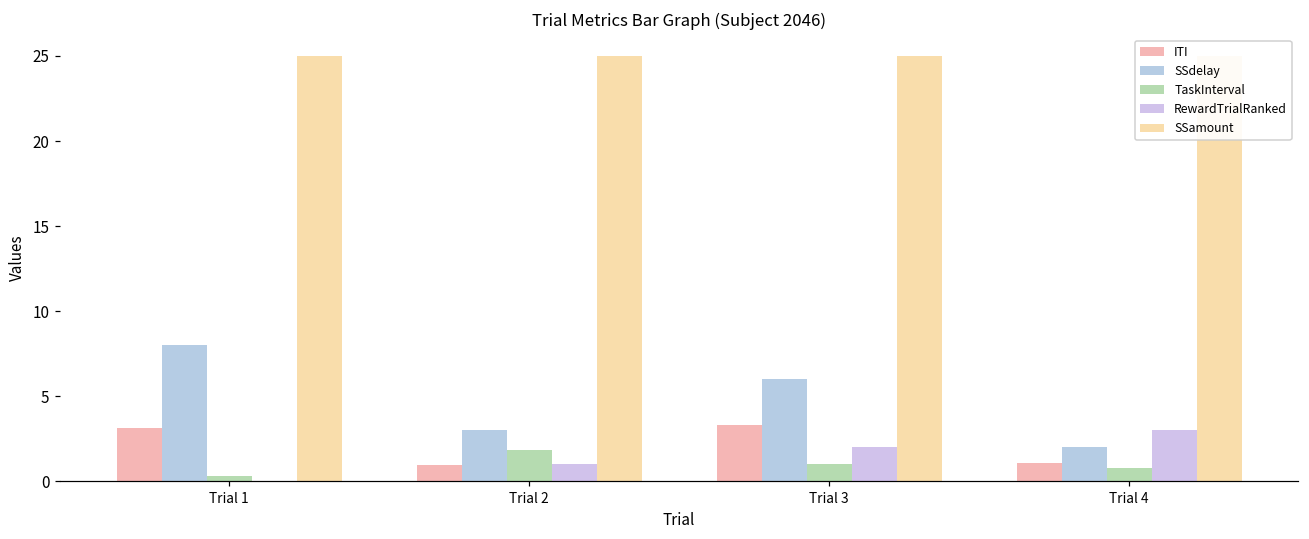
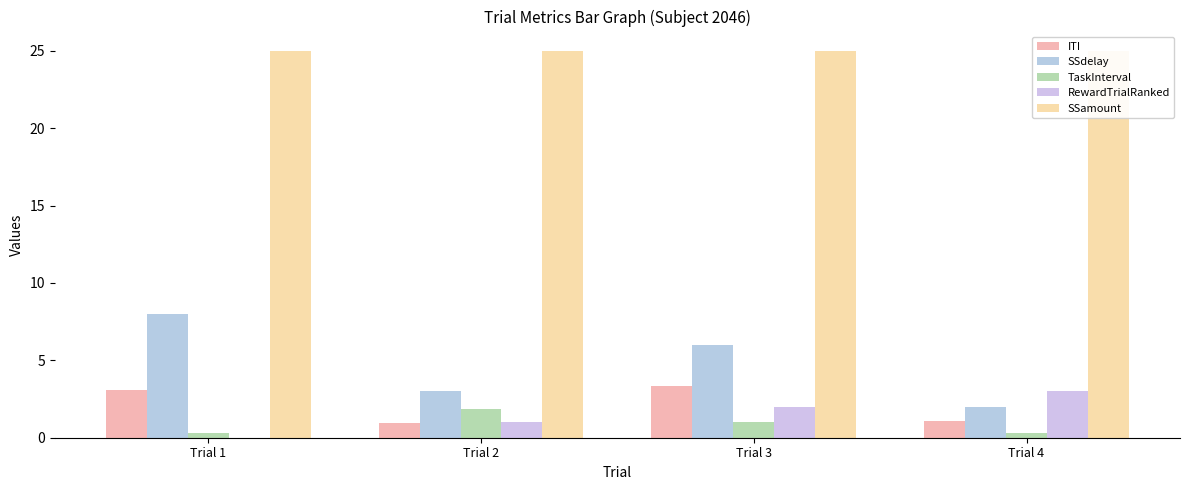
TaskInterval, Trial 4: 0.8 -> 0.3
